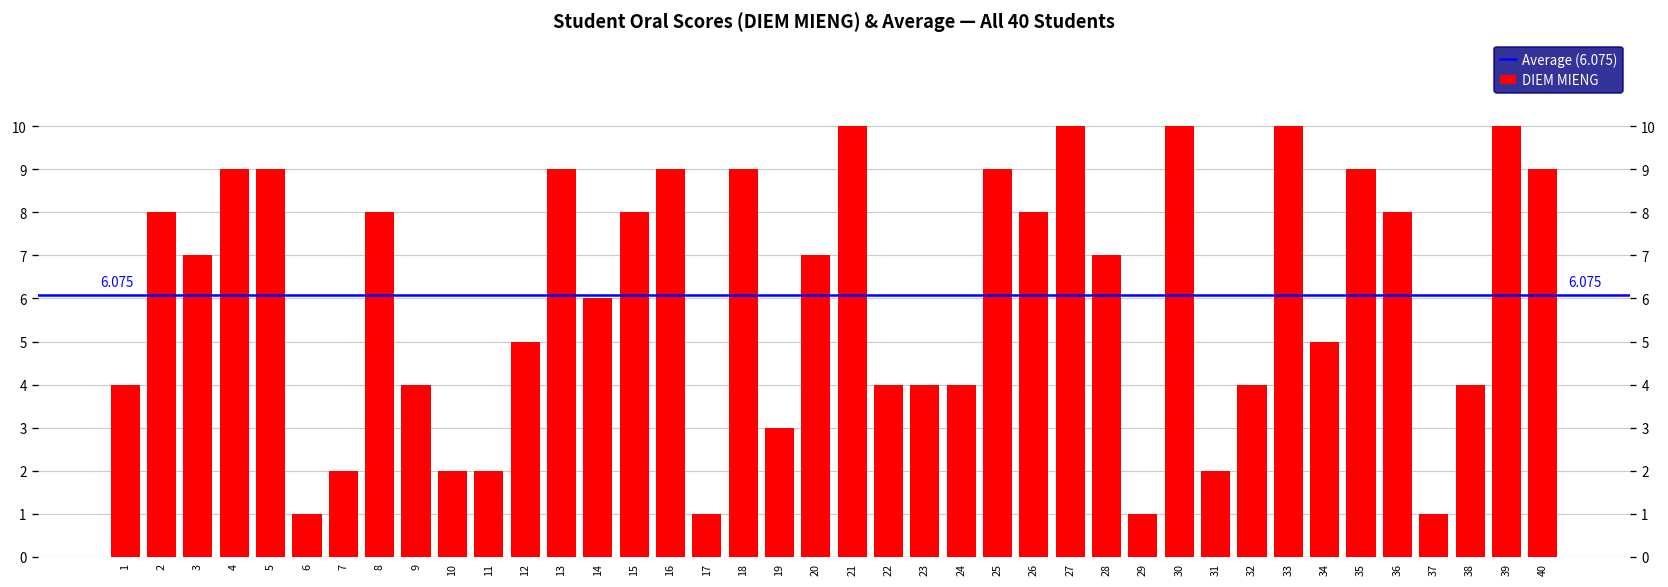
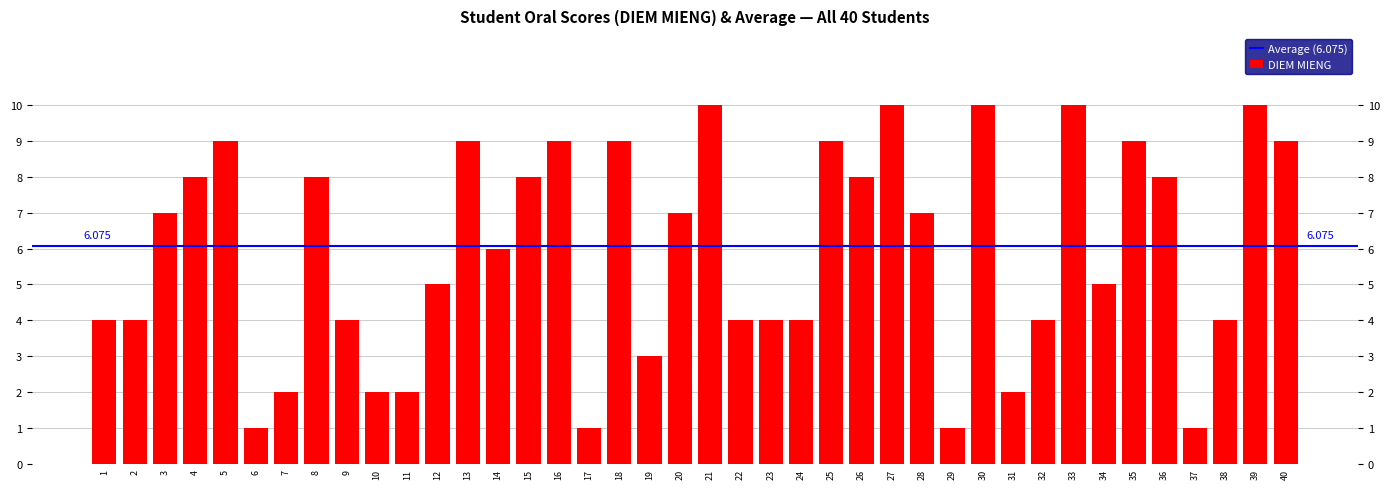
2: 8 -> 4
4: 9 -> 8
